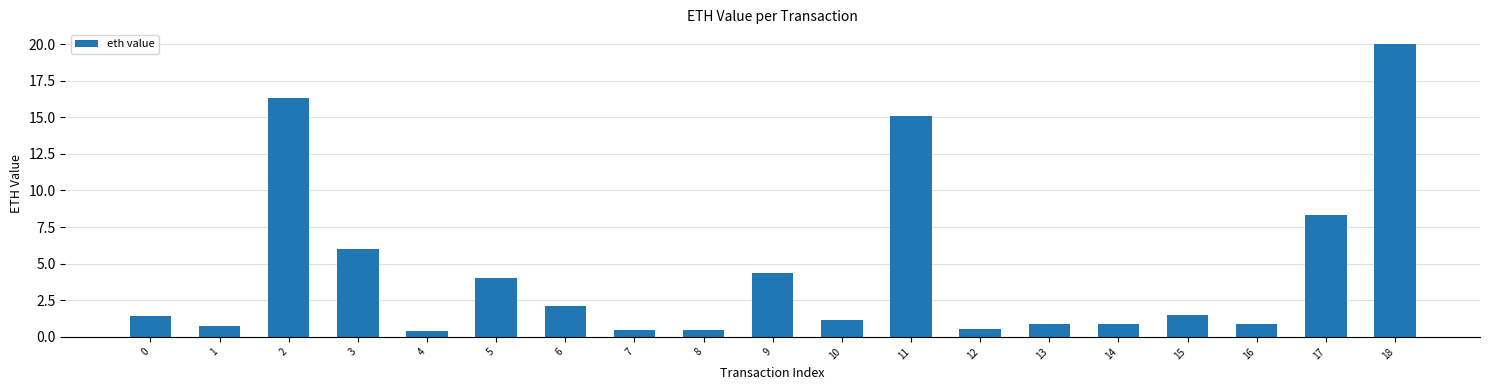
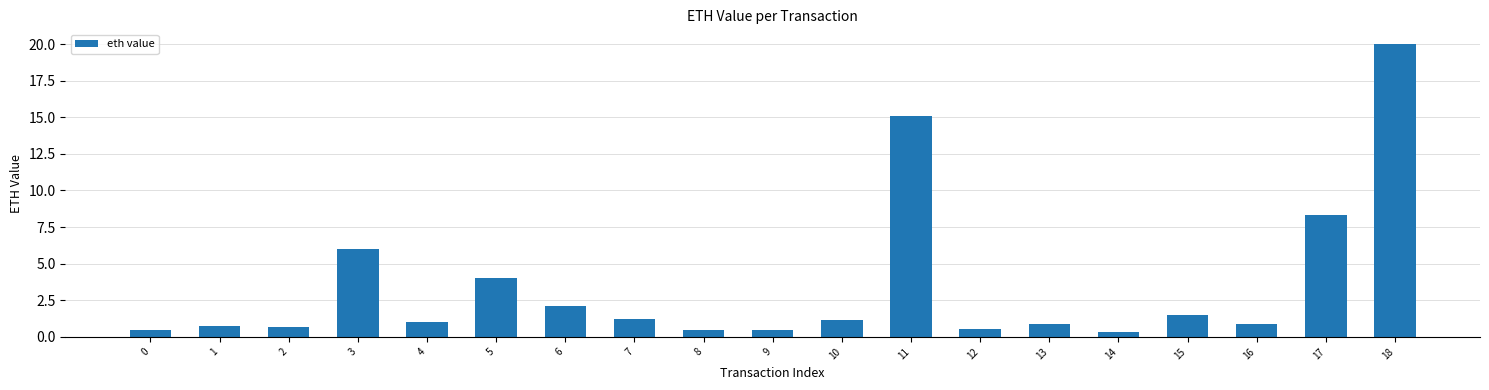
0: 1.4 -> 0.5
2: 16.3 -> 0.7
4: 0.4 -> 1.0
7: 0.5 -> 1.2
9: 4.3 -> 0.5
14: 0.9 -> 0.3
